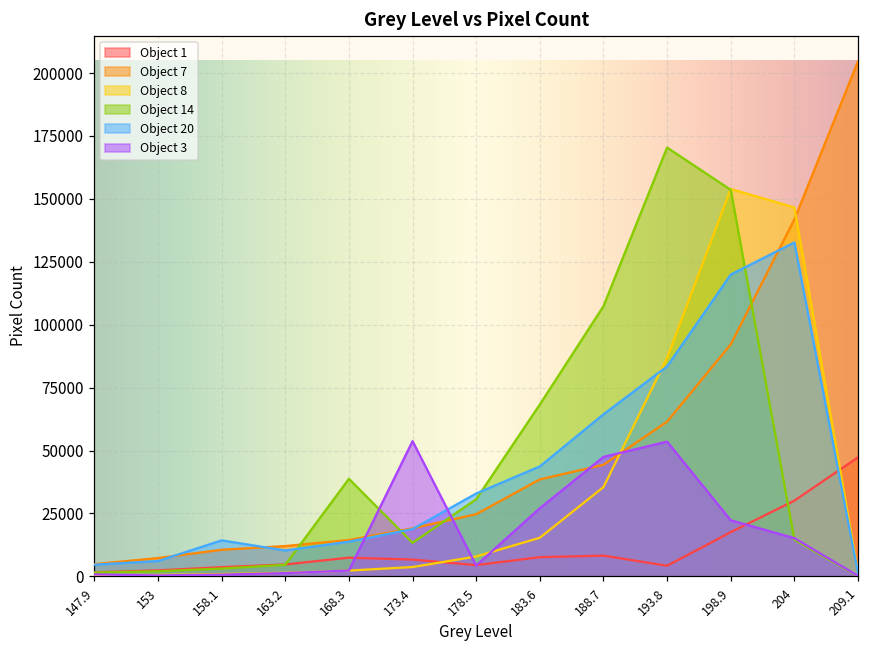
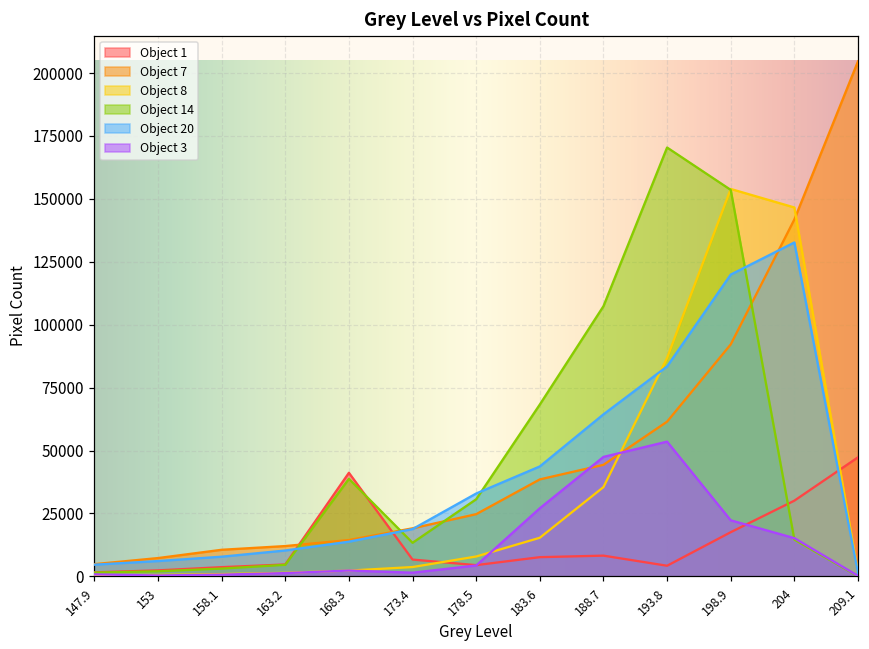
Object 20, 158.1: 14000 -> 8000
Object 1, 168.3: 7000 -> 41000
Object 3, 173.4: 54000 -> 1000
